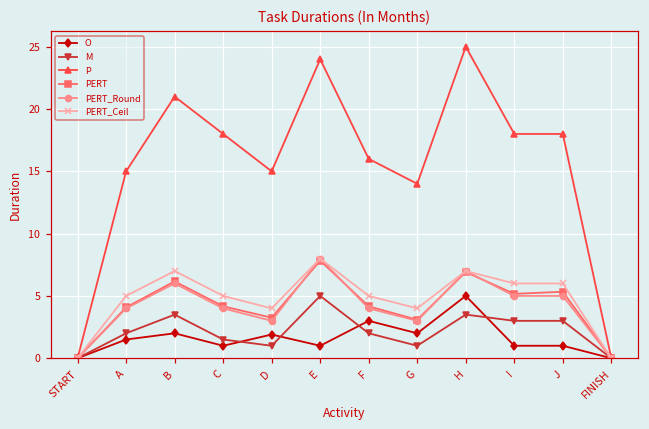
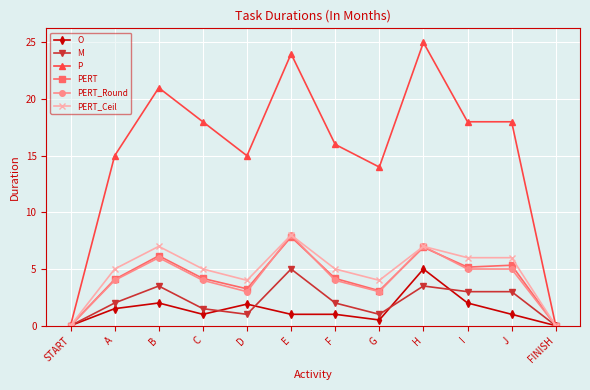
O, F: 3 -> 1
O, G: 2.0 -> 0.5
O, I: 1 -> 2
